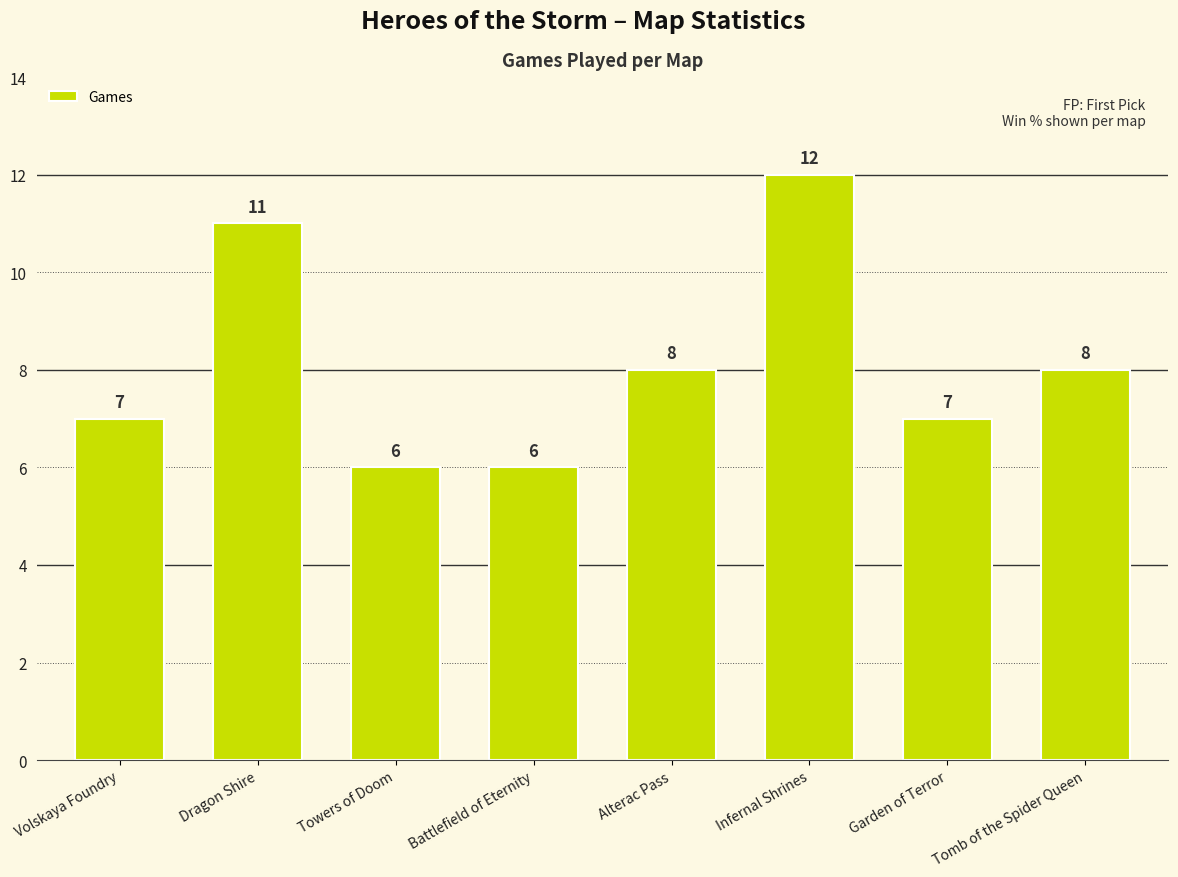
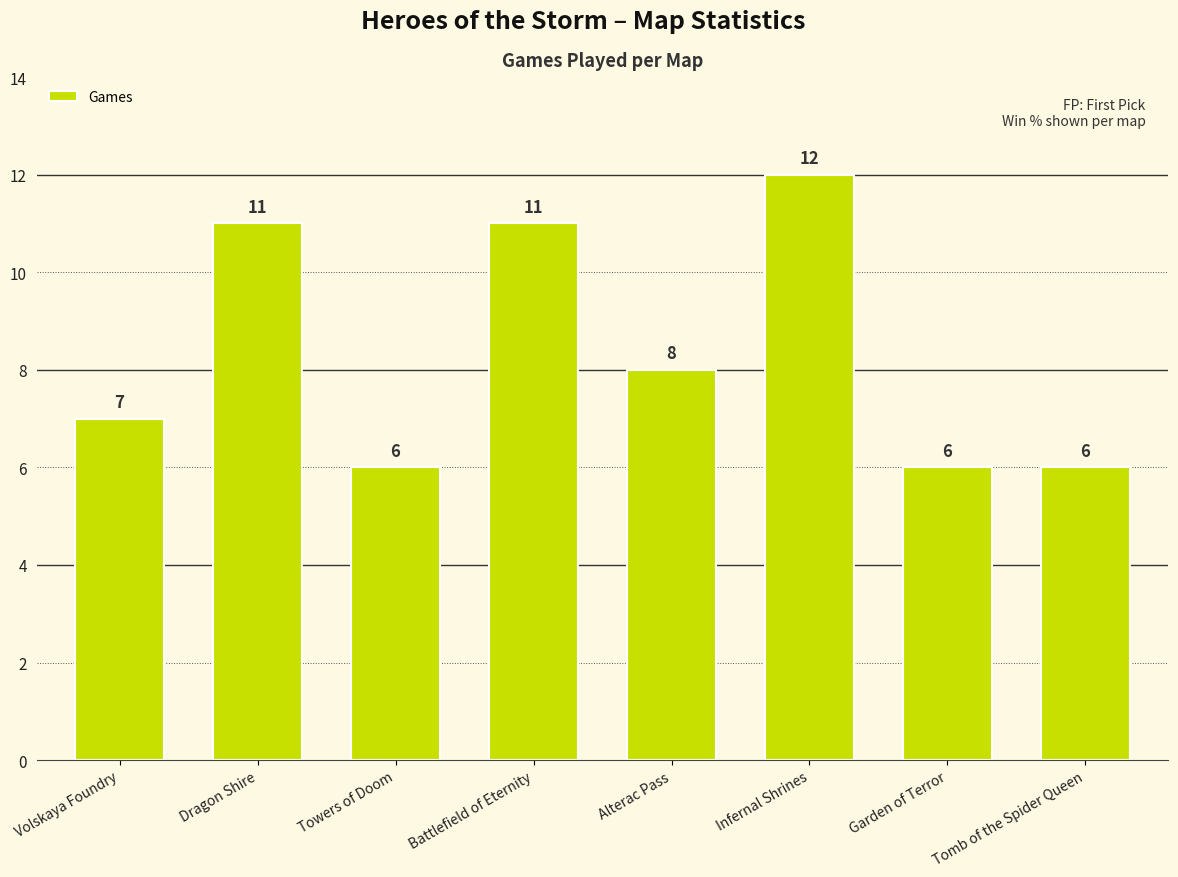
Battlefield of Eternity: 6 -> 11
Garden of Terror: 7 -> 6
Tomb of the Spider Queen: 8 -> 6
